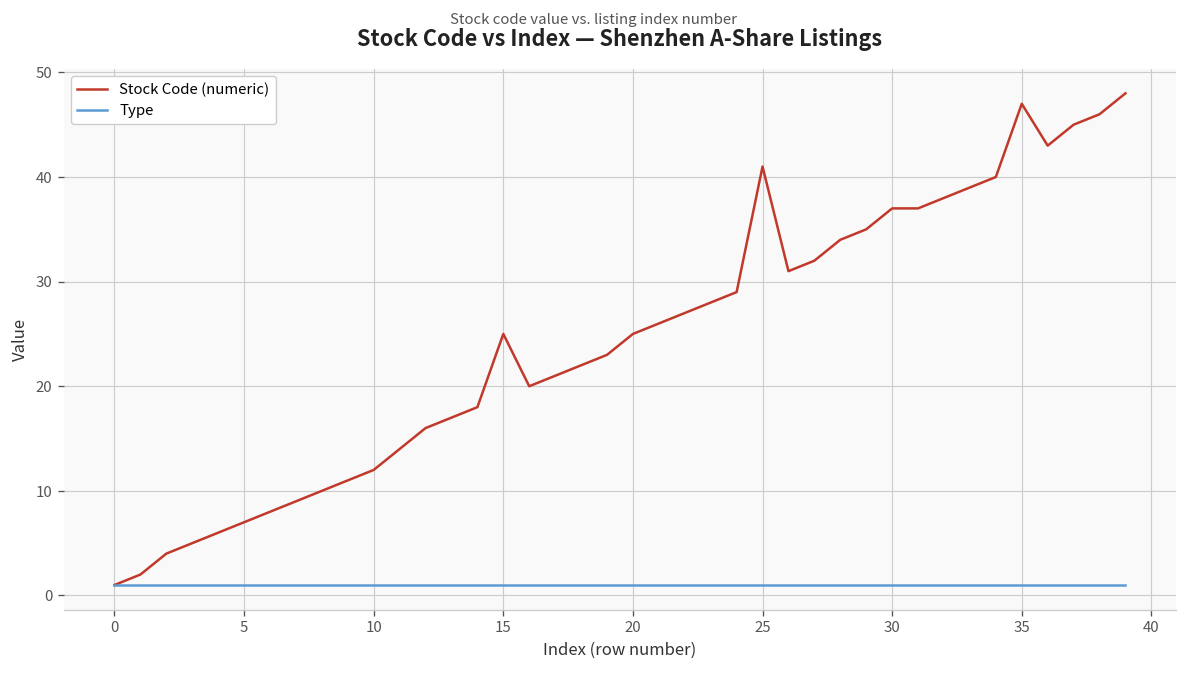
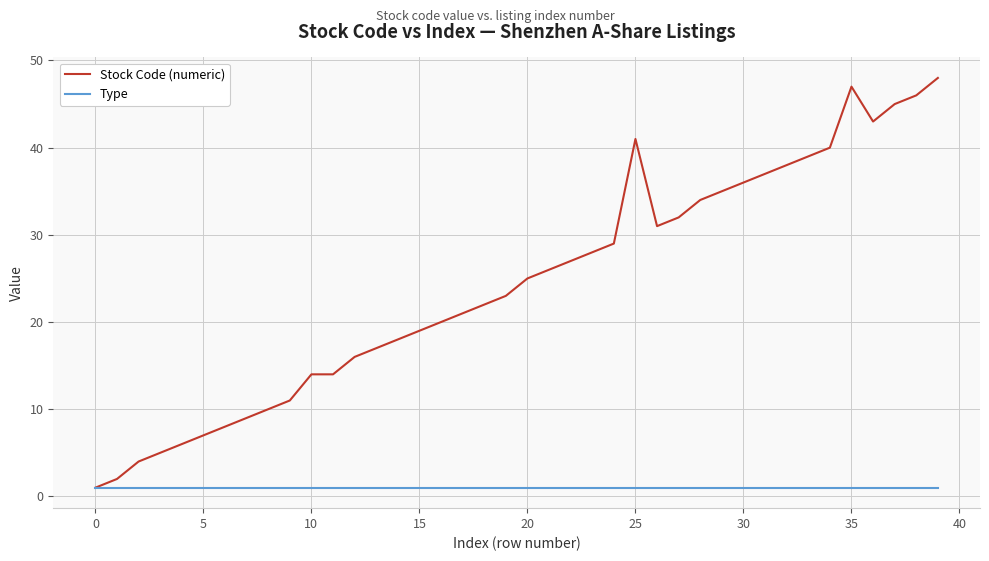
Stock Code (numeric), 10: 12 -> 14
Stock Code (numeric), 15: 25 -> 19
Stock Code (numeric), 30: 37 -> 36
